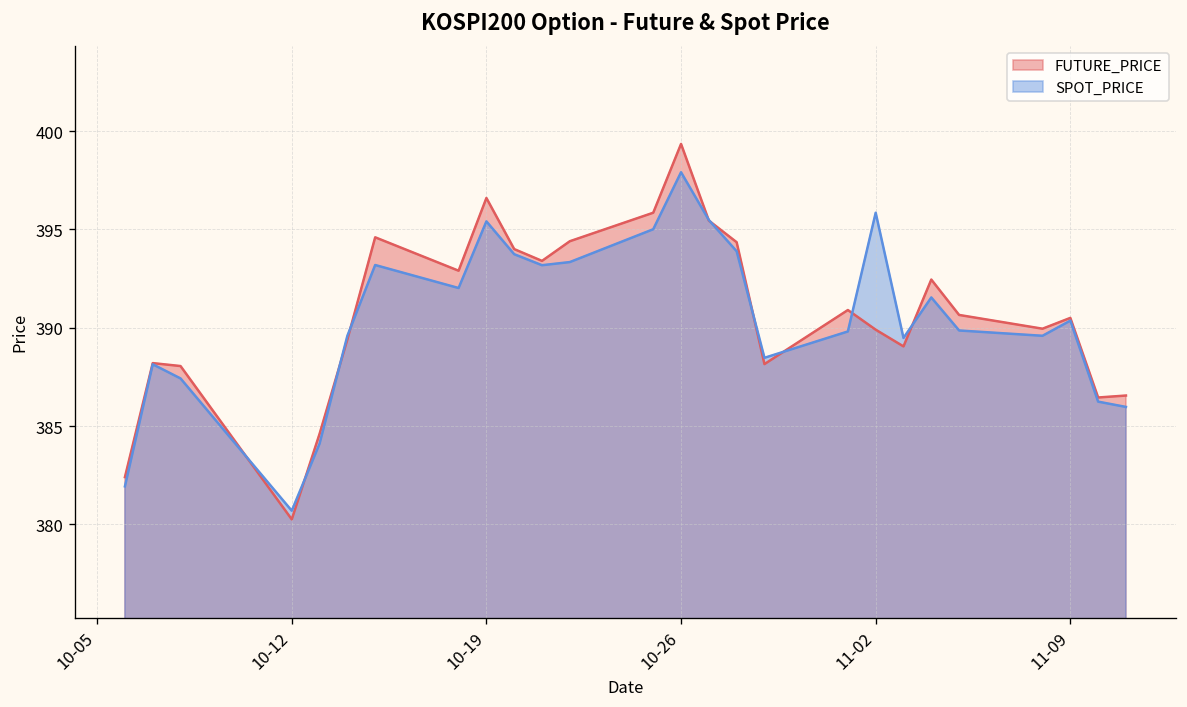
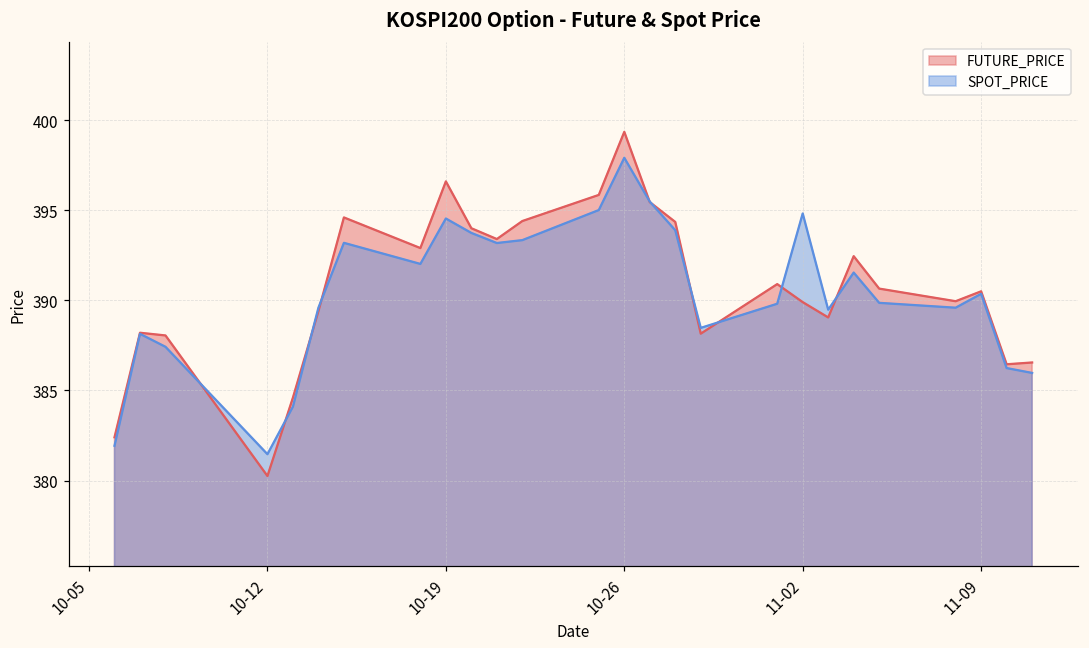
SPOT_PRICE, 10-12: 380.7 -> 381.5
SPOT_PRICE, 10-19: 395.4 -> 394.5
SPOT_PRICE, 11-02: 395.9 -> 394.8
